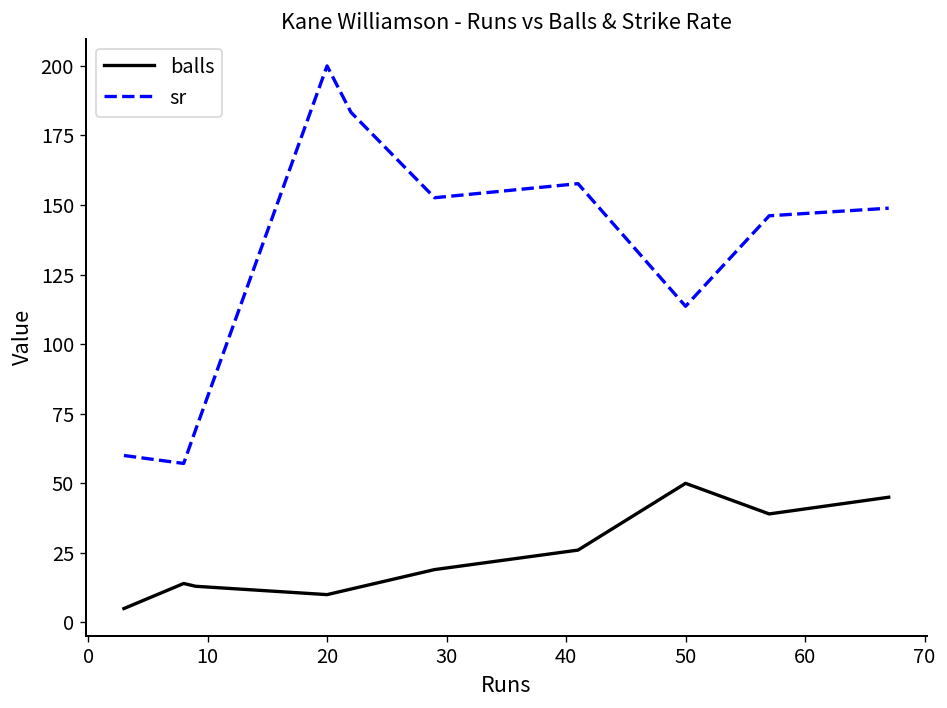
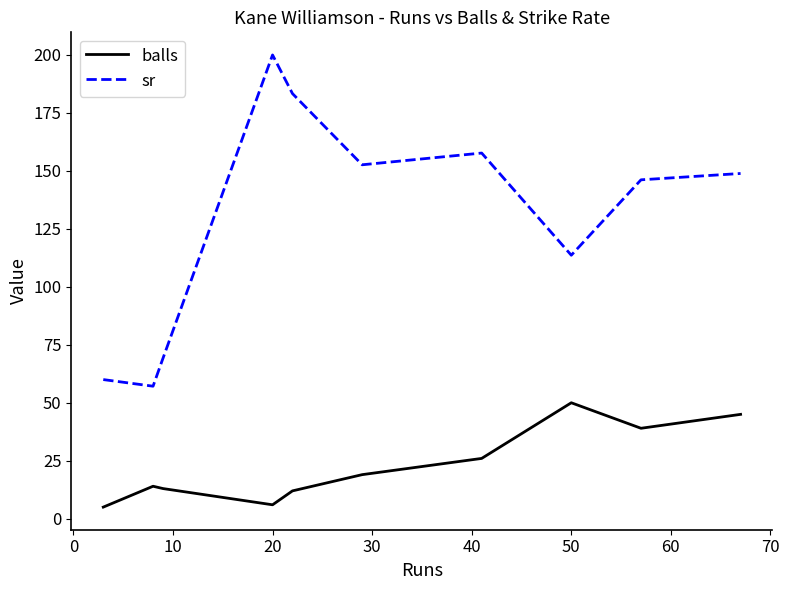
balls, 20: 10 -> 6
